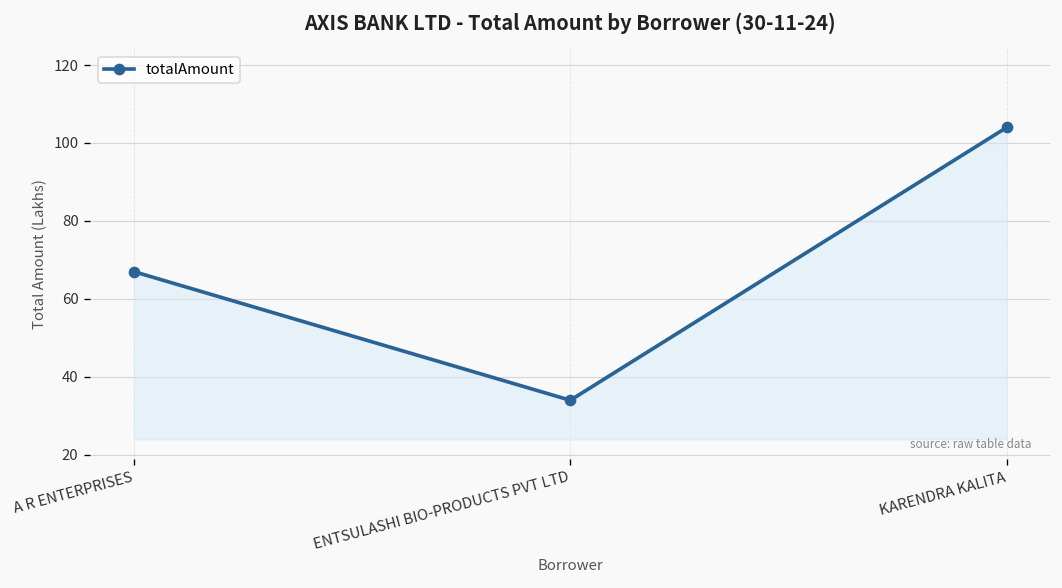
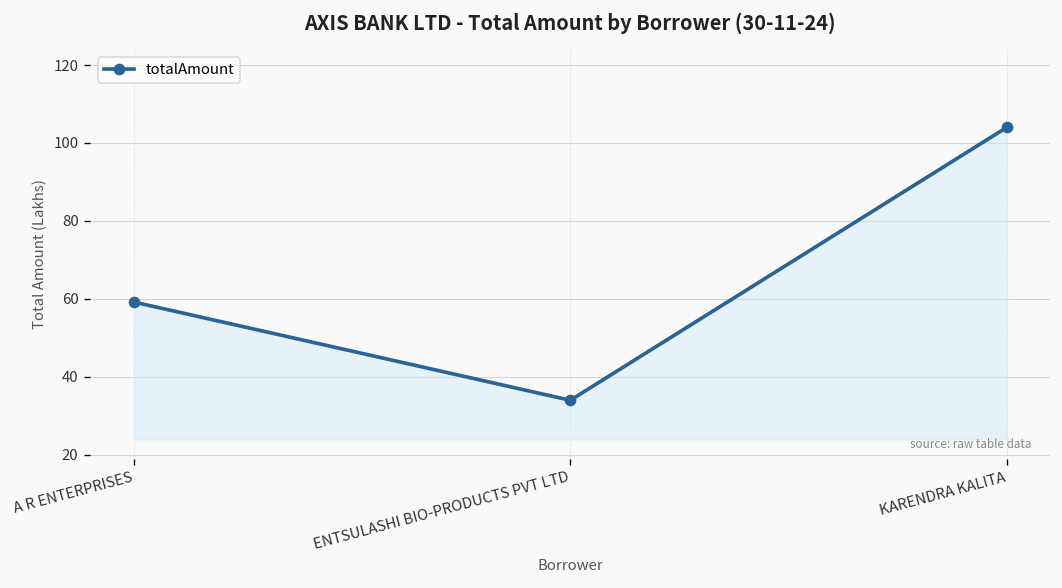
A R ENTERPRISES: 67 -> 59
